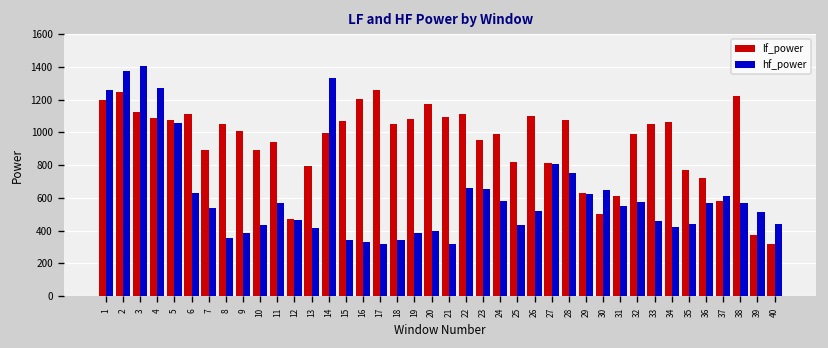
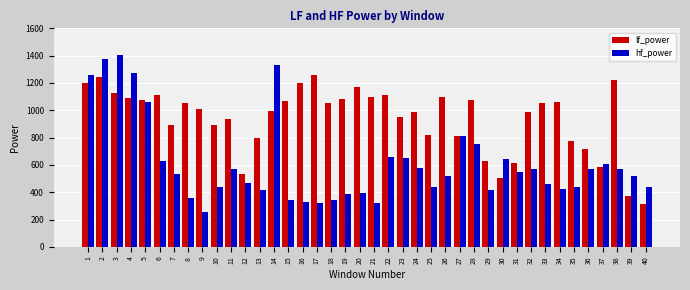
hf_power, 9: 380 -> 260
lf_power, 12: 470 -> 530
hf_power, 29: 630 -> 420
